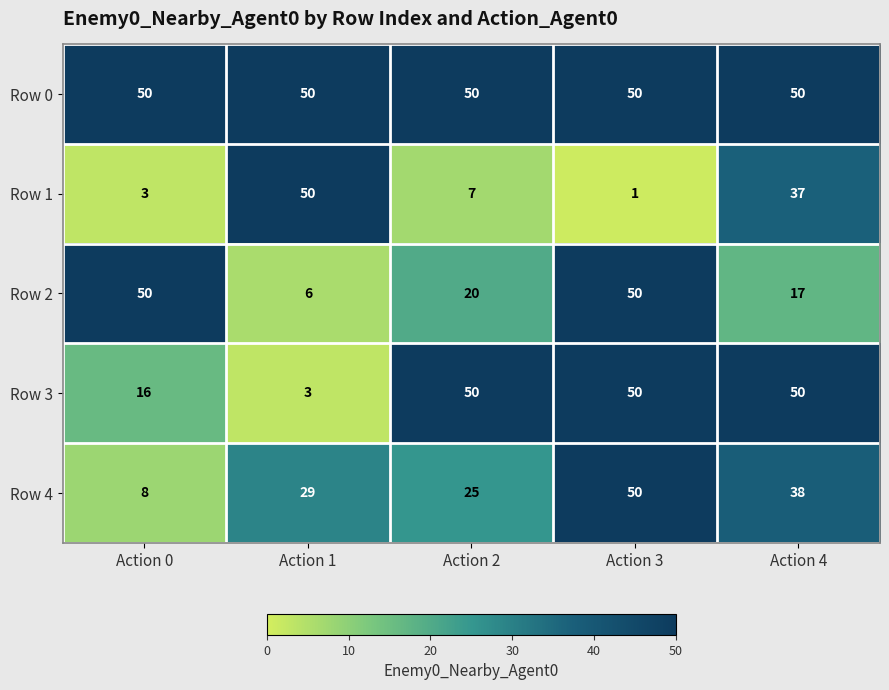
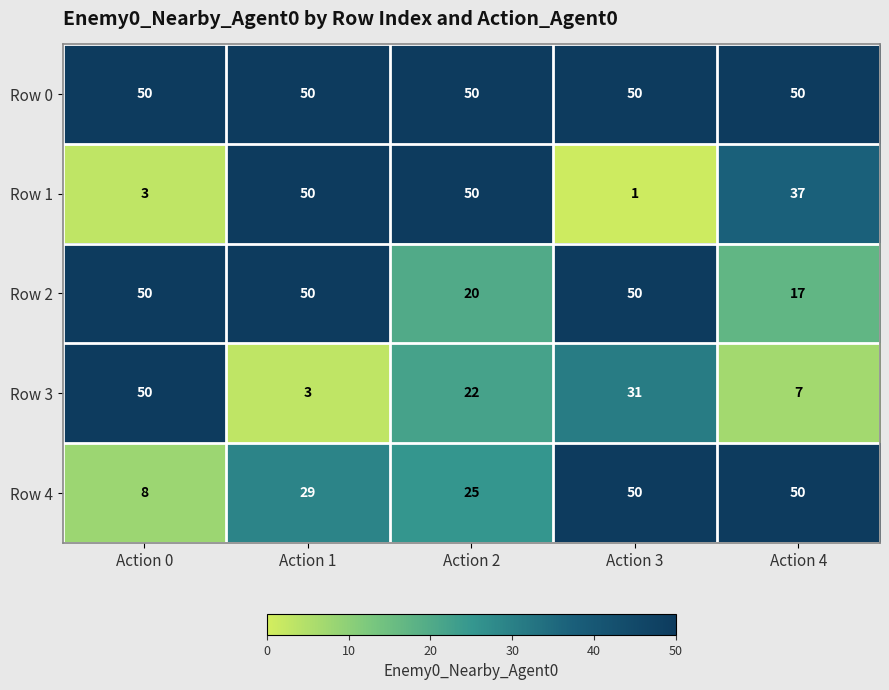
Row 1, Action 2: 7 -> 50
Row 2, Action 1: 6 -> 50
Row 3, Action 0: 16 -> 50
Row 3, Action 2: 50 -> 22
Row 3, Action 3: 50 -> 31
Row 3, Action 4: 50 -> 7
Row 4, Action 4: 38 -> 50
